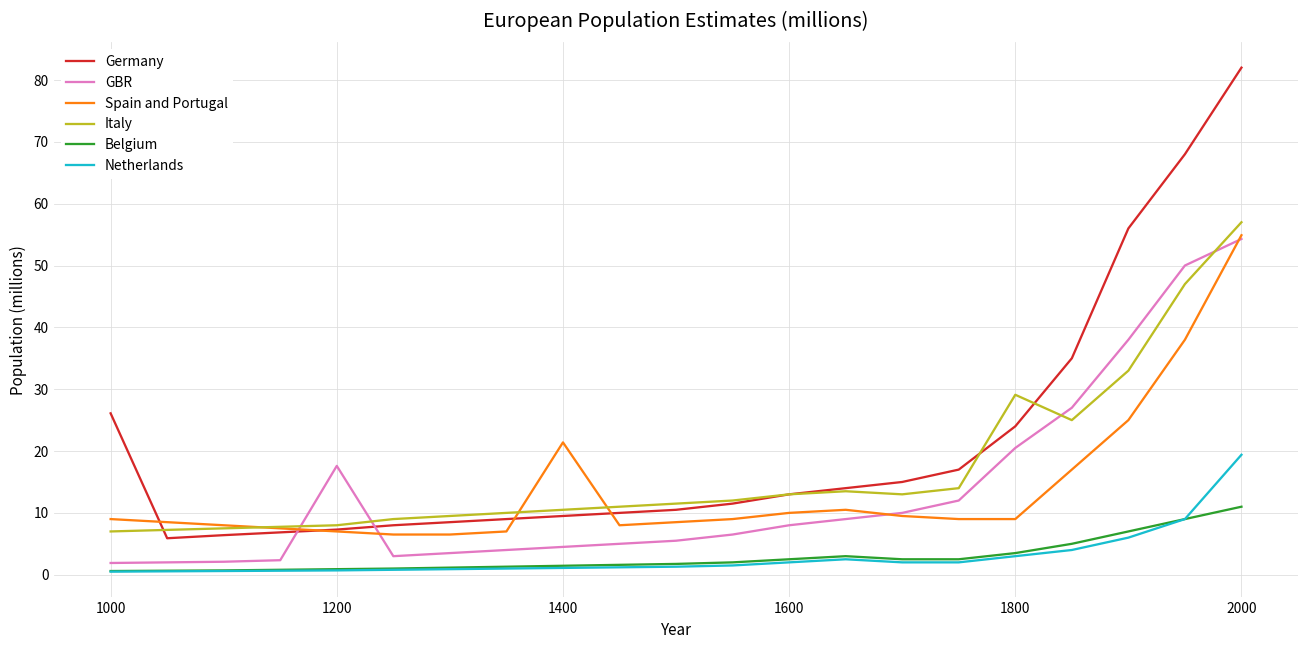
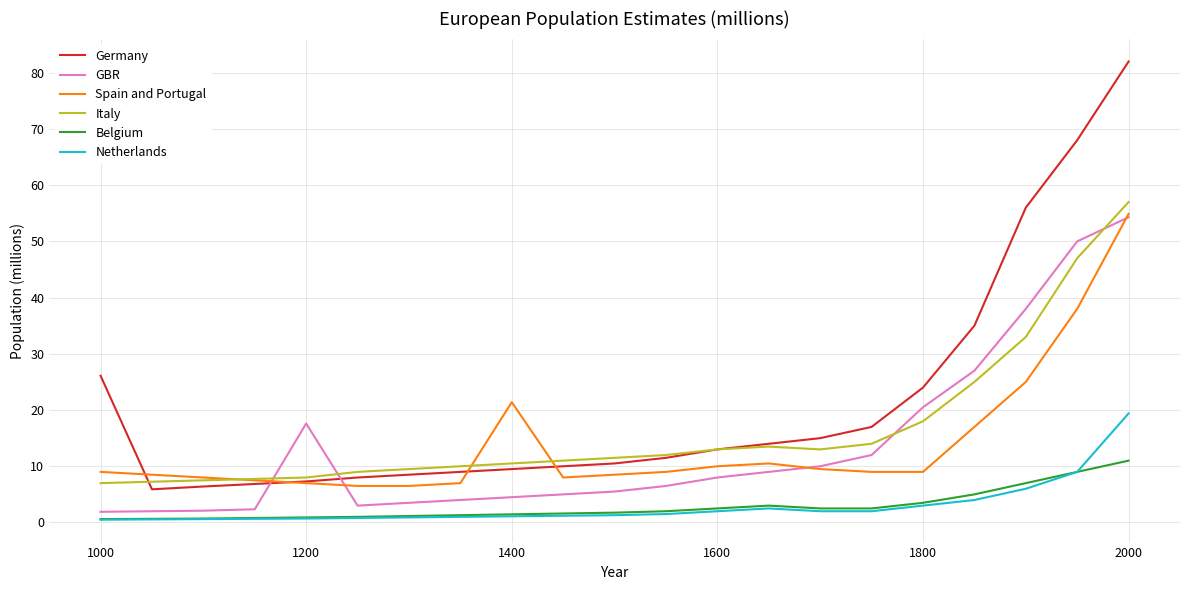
Italy, 1800: 29 -> 18
